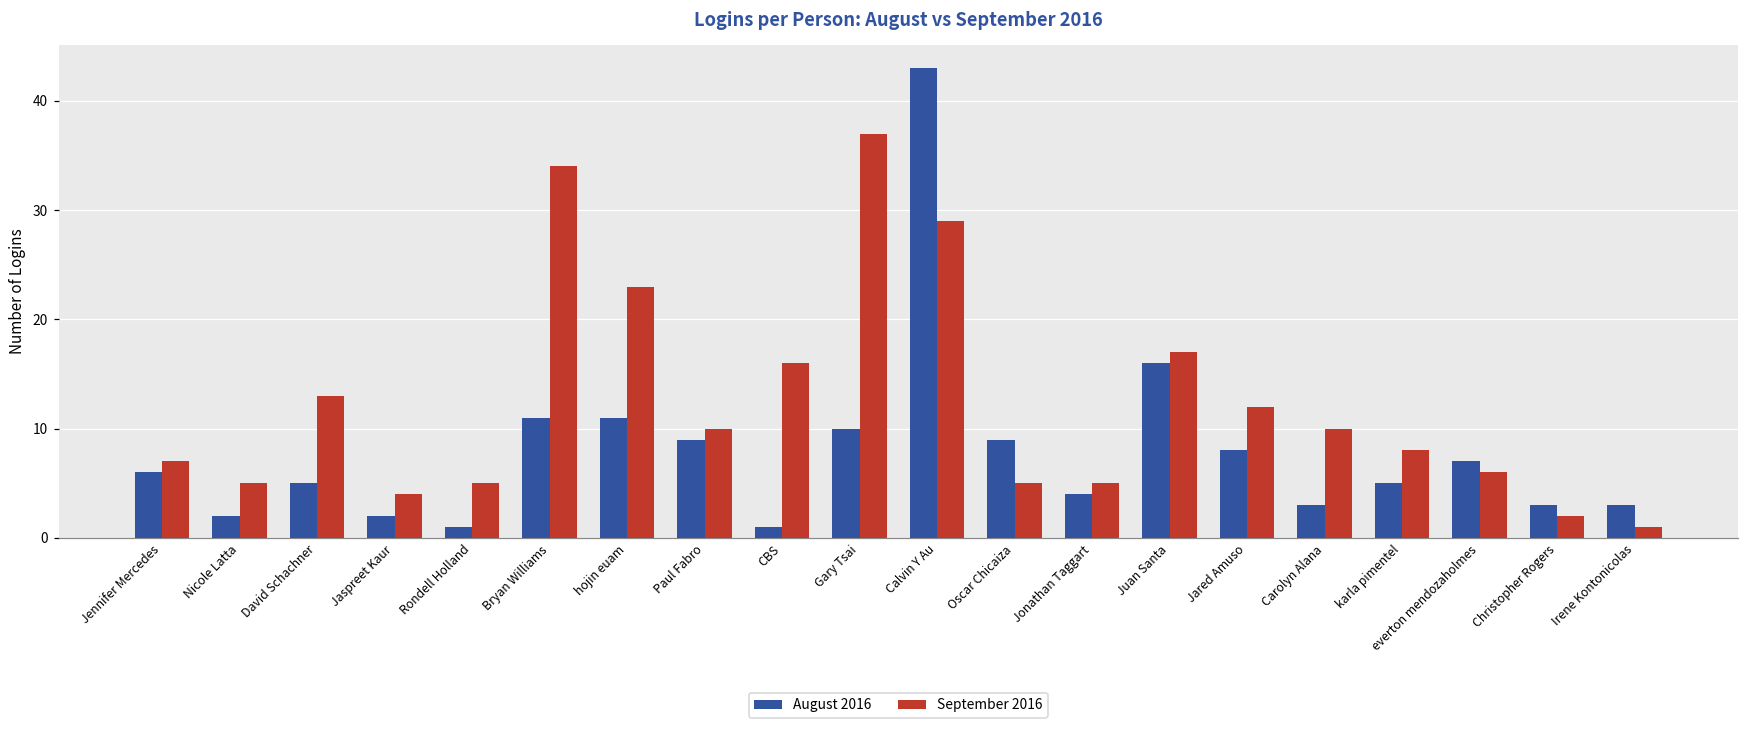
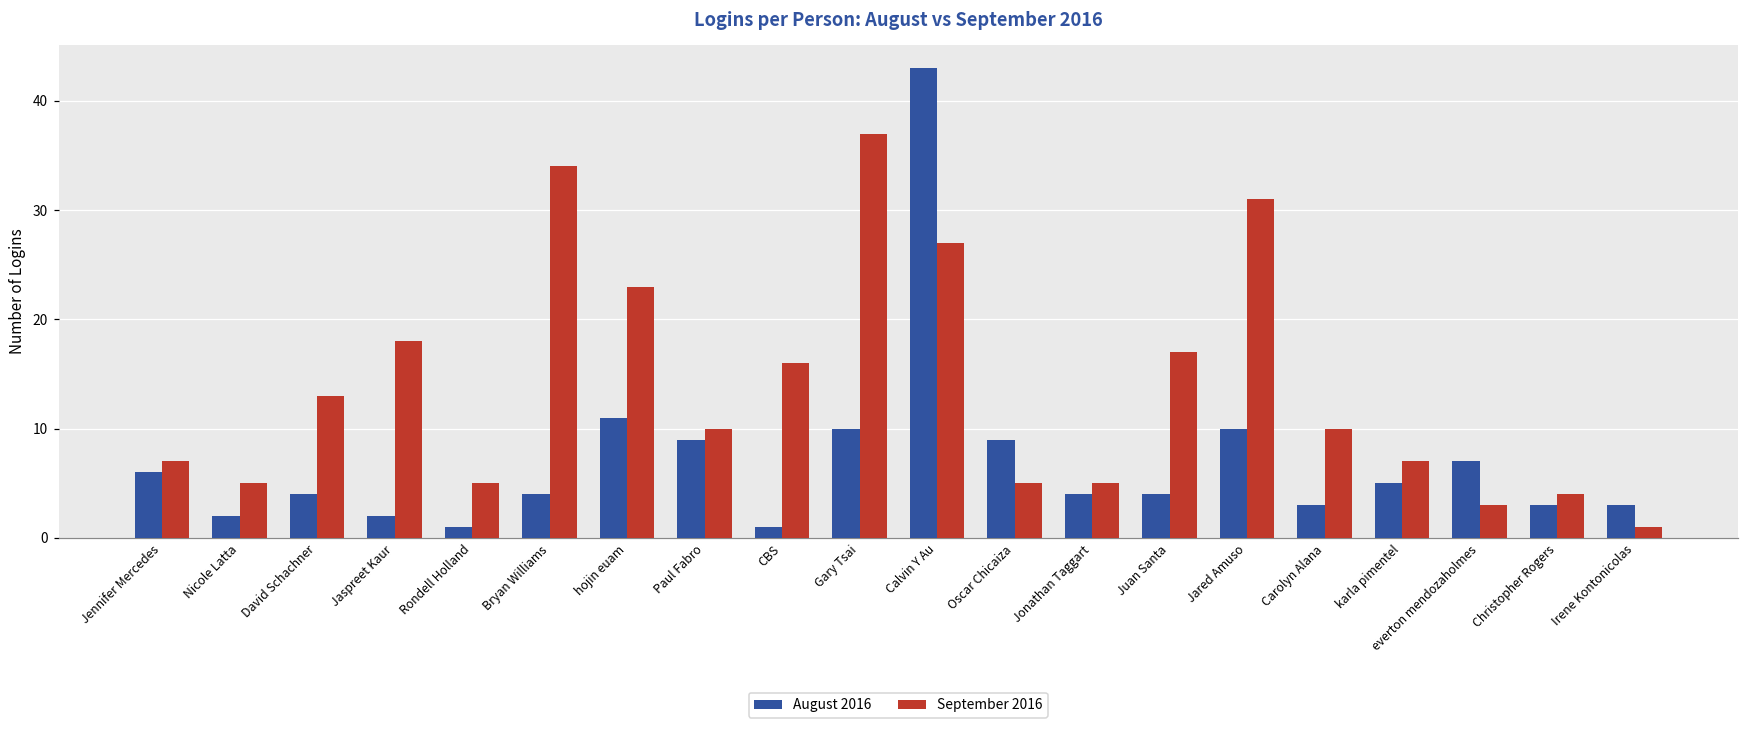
August 2016, David Schachner: 5 -> 4
September 2016, Jaspreet Kaur: 4 -> 18
August 2016, Bryan Williams: 11 -> 4
September 2016, Calvin Y Au: 29 -> 27
August 2016, Juan Santa: 16 -> 4
August 2016, Jared Amuso: 8 -> 10
September 2016, Jared Amuso: 12 -> 31
September 2016, karla pimentel: 8 -> 7
September 2016, everton mendozaholmes: 6 -> 3
September 2016, Christopher Rogers: 2 -> 4
